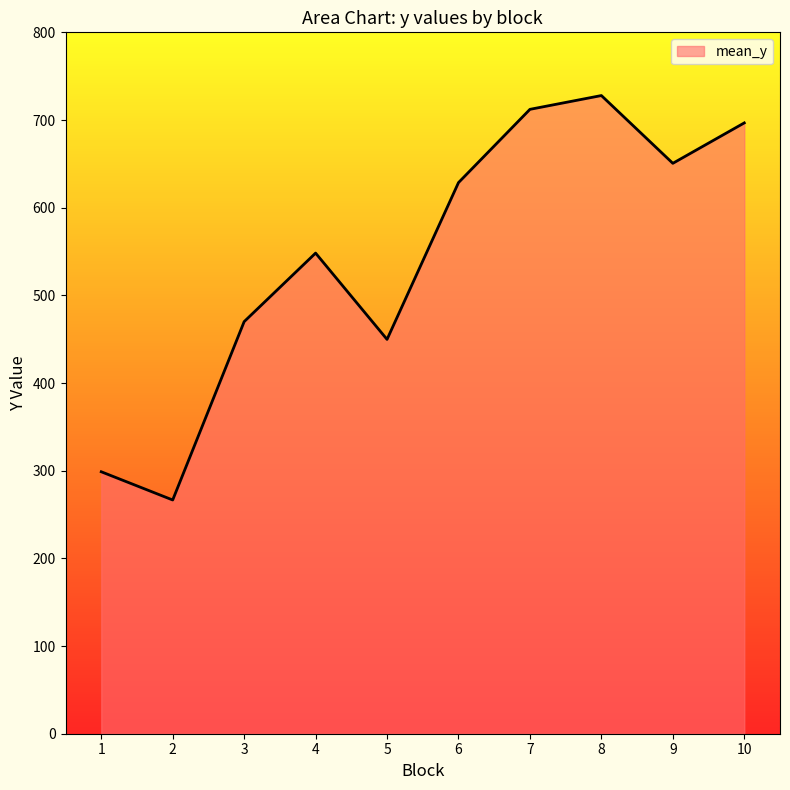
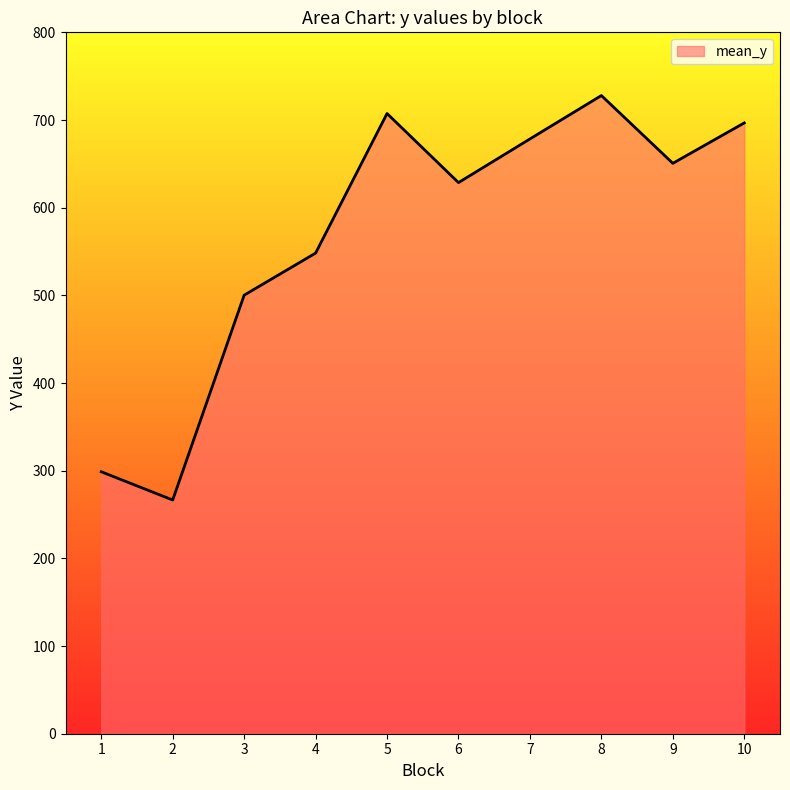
3: 470 -> 500
5: 450 -> 710
7: 710 -> 680
